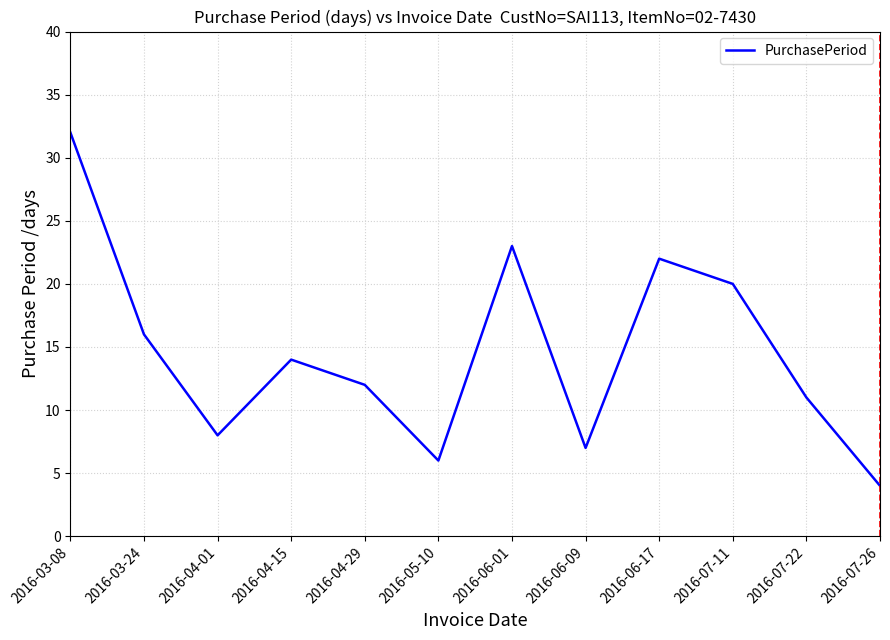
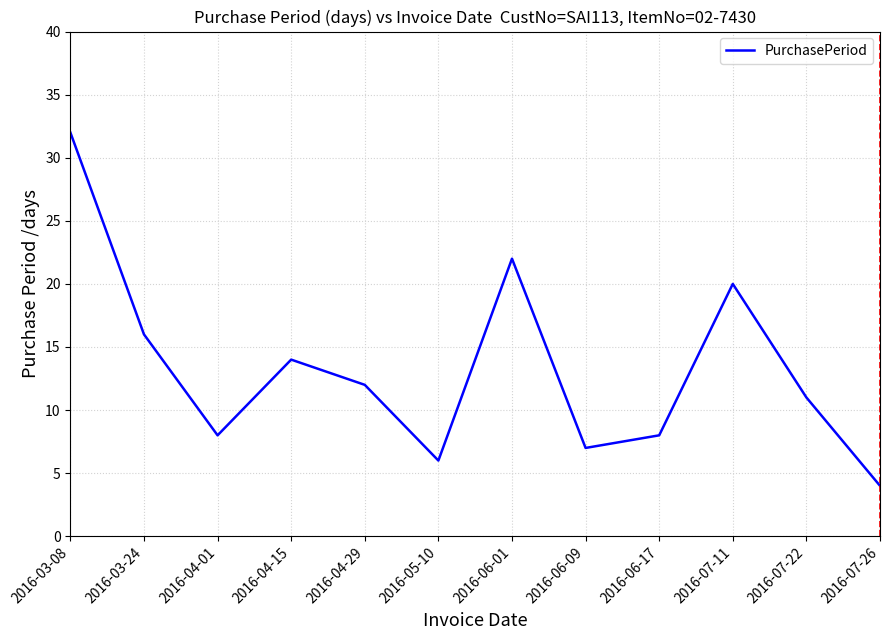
2016-06-01: 23 -> 22
2016-06-17: 22 -> 8
